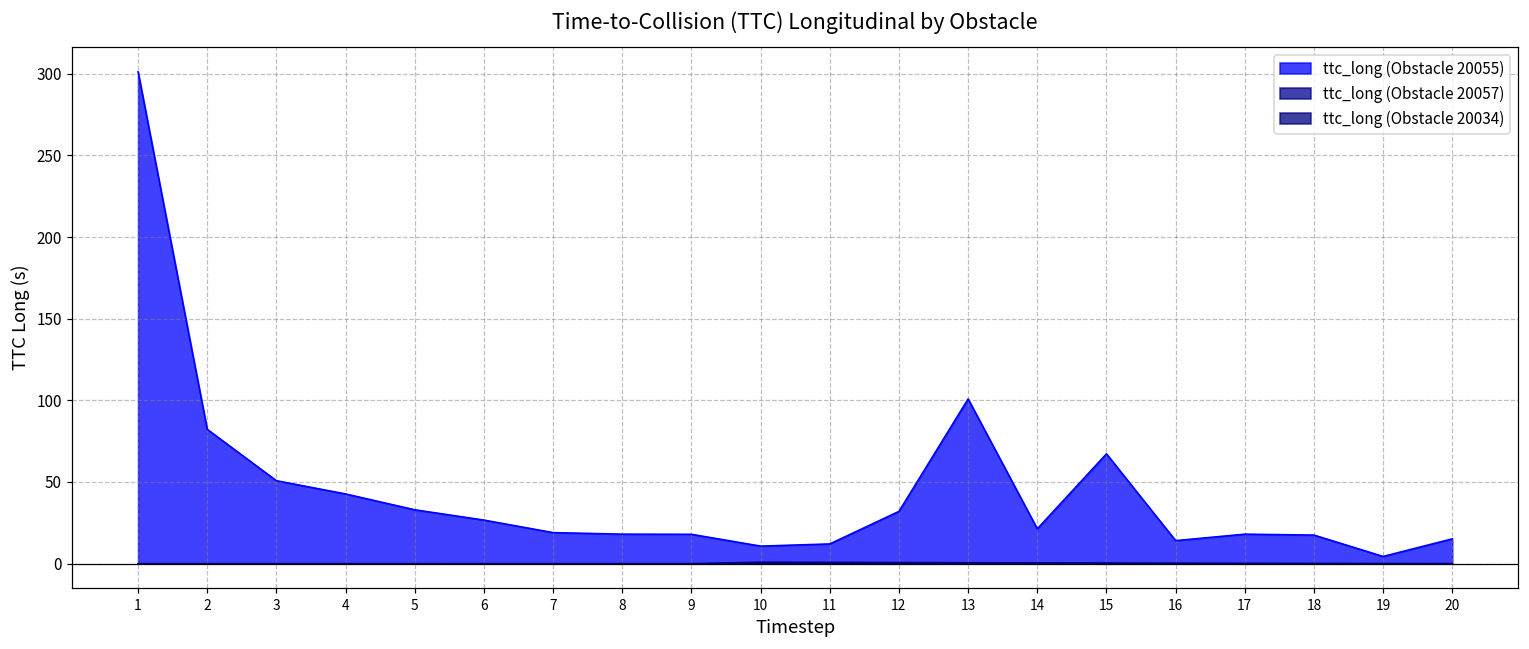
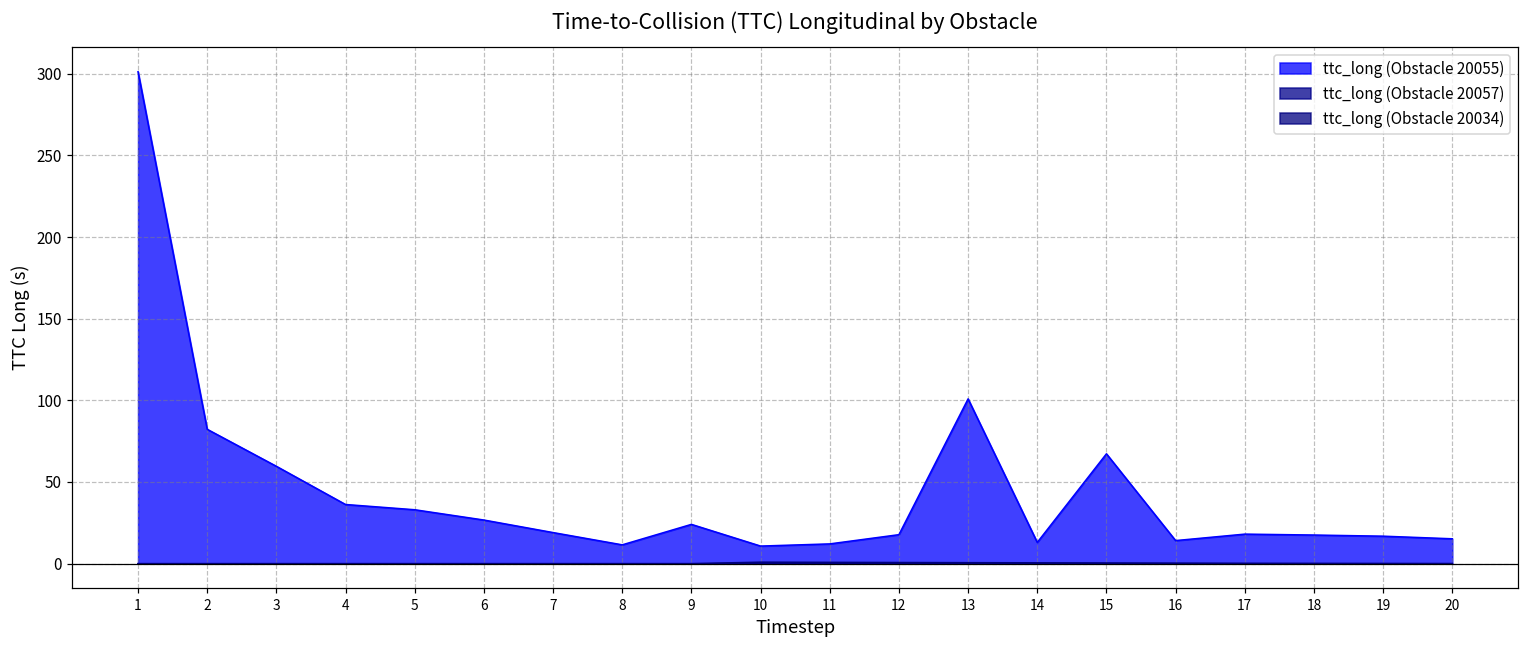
ttc_long (Obstacle 20055), 3: 51 -> 60
ttc_long (Obstacle 20055), 4: 43 -> 36
ttc_long (Obstacle 20055), 8: 18 -> 11
ttc_long (Obstacle 20055), 9: 18 -> 24
ttc_long (Obstacle 20055), 12: 32 -> 18
ttc_long (Obstacle 20055), 14: 21 -> 13
ttc_long (Obstacle 20055), 19: 4 -> 17
